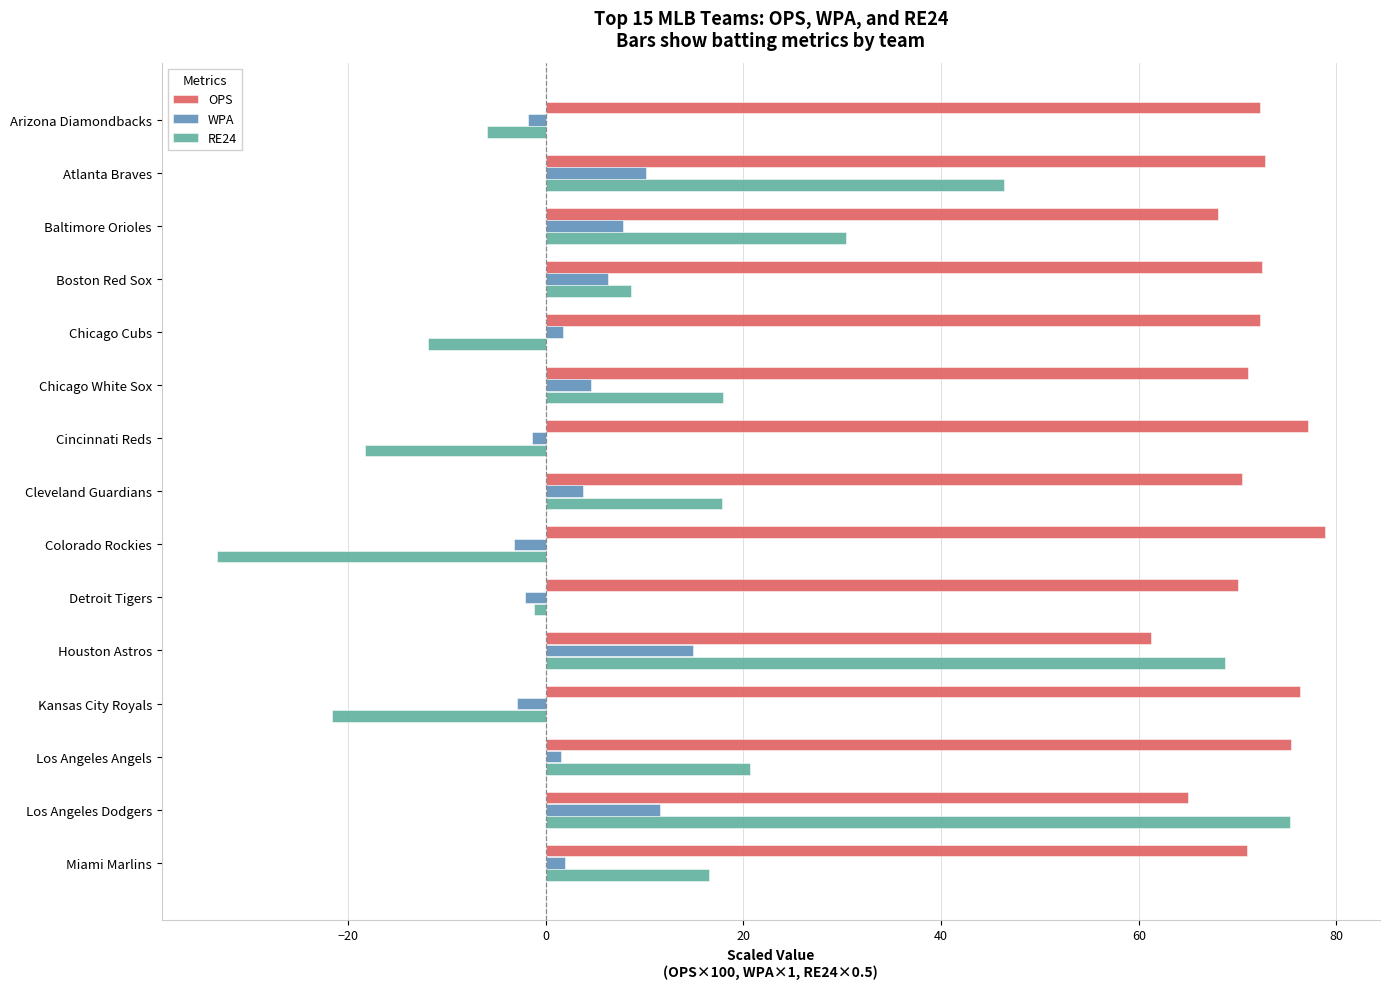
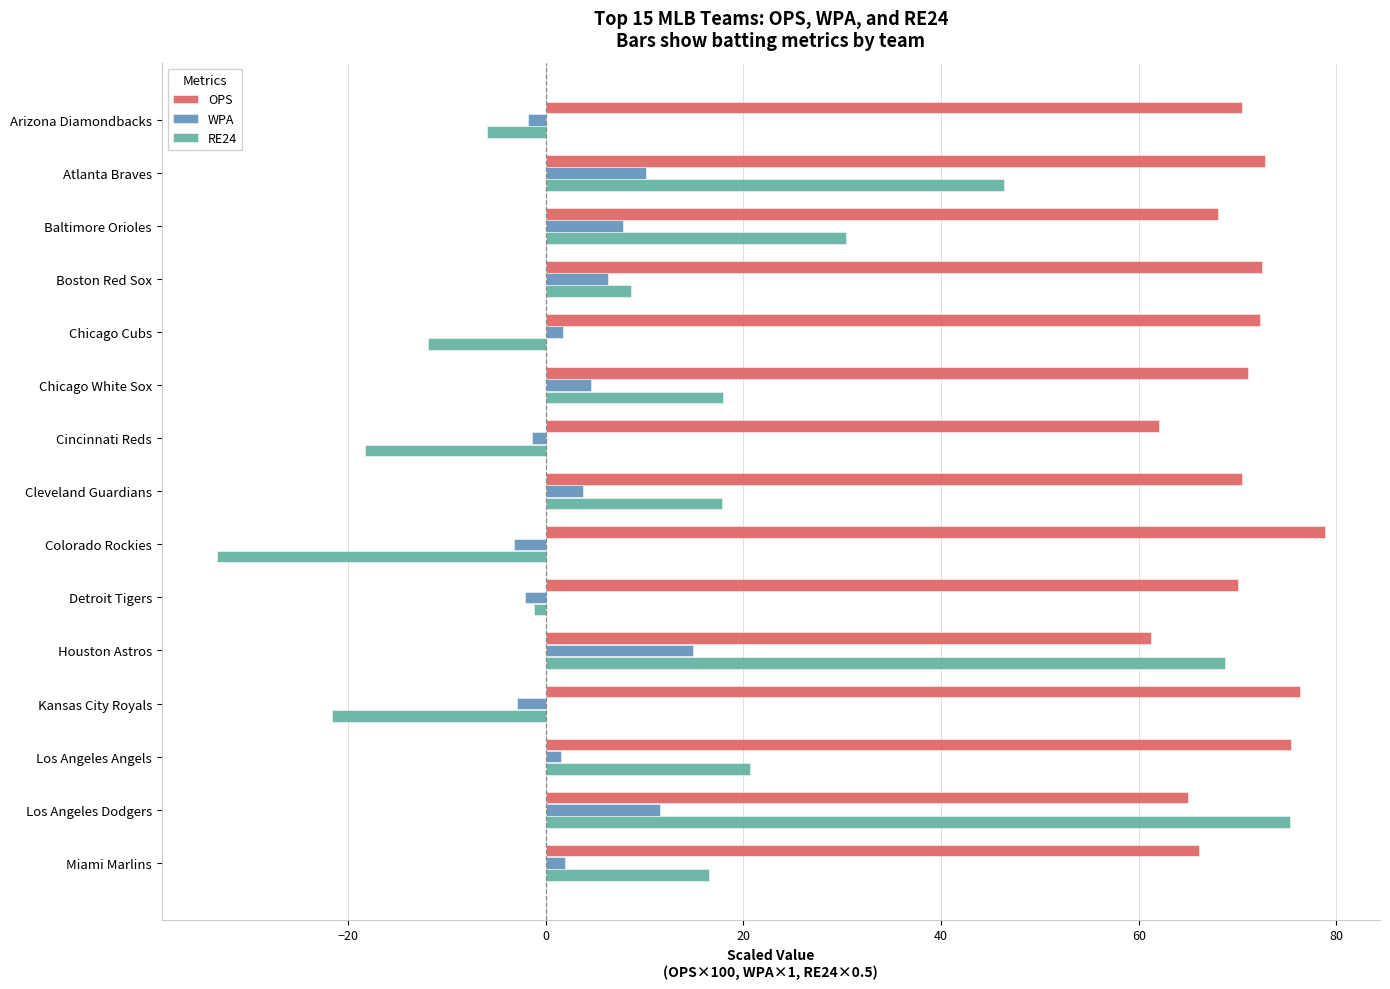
OPS, Arizona Diamondbacks: 72 -> 70
OPS, Cincinnati Reds: 77 -> 62
OPS, Miami Marlins: 71 -> 66
